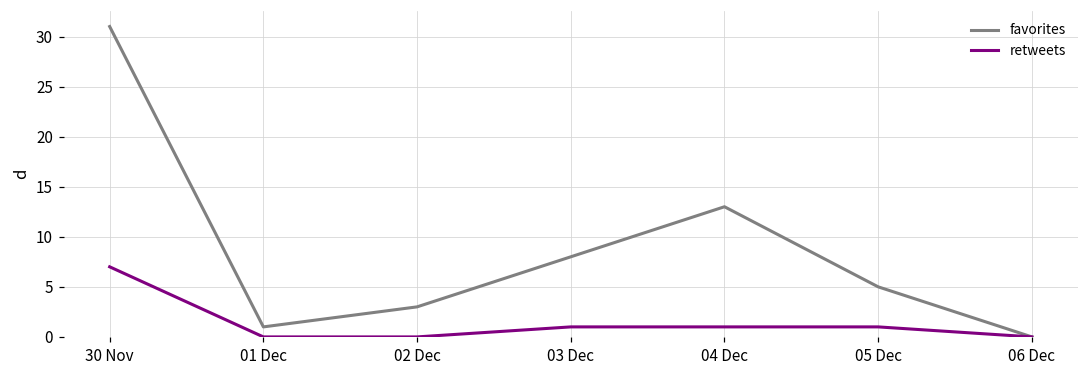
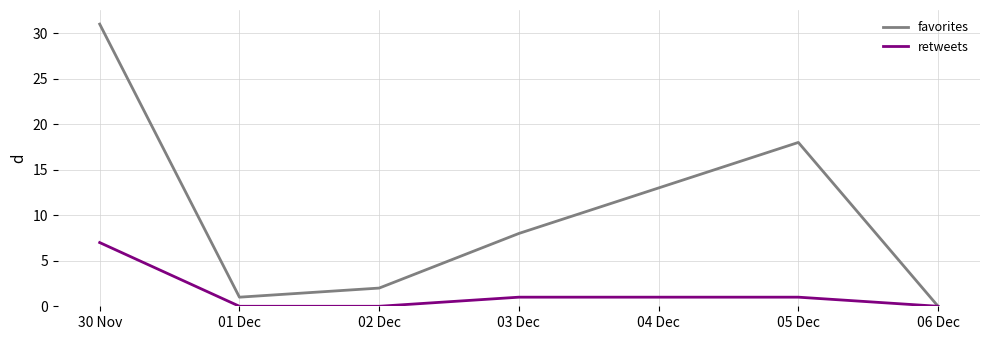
favorites, 02 Dec: 3 -> 2
favorites, 05 Dec: 5 -> 18
